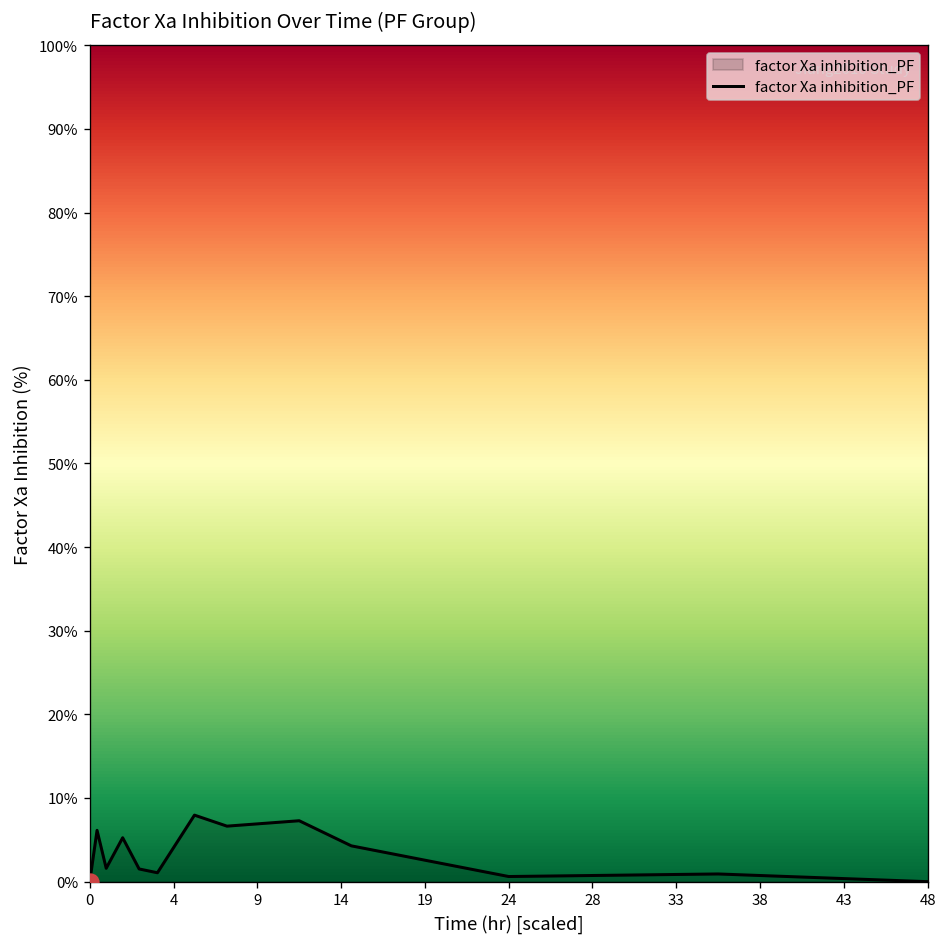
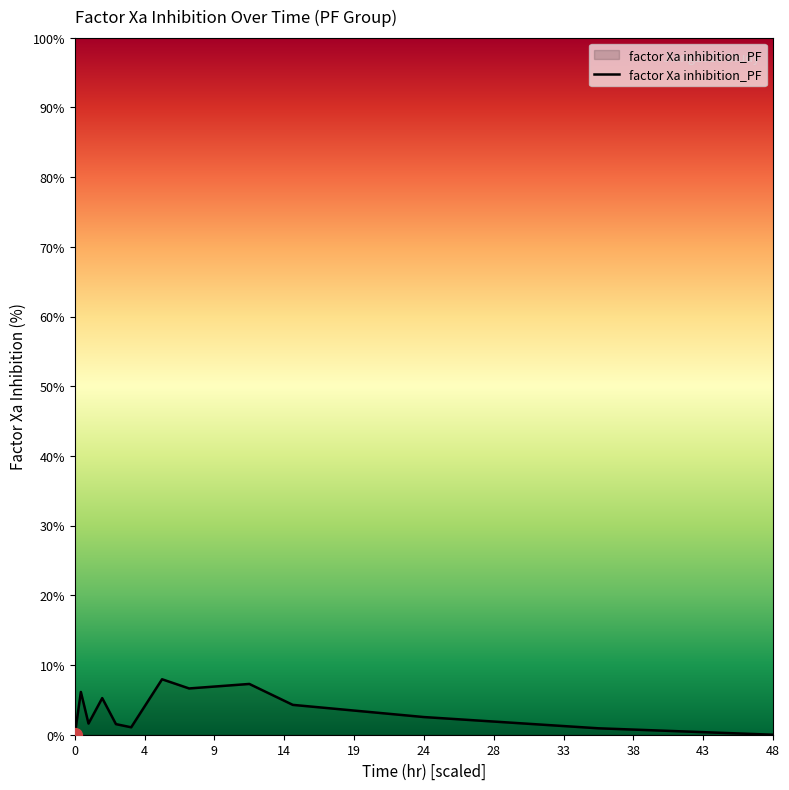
factor Xa inhibition_PF, 24: 1% -> 3%
